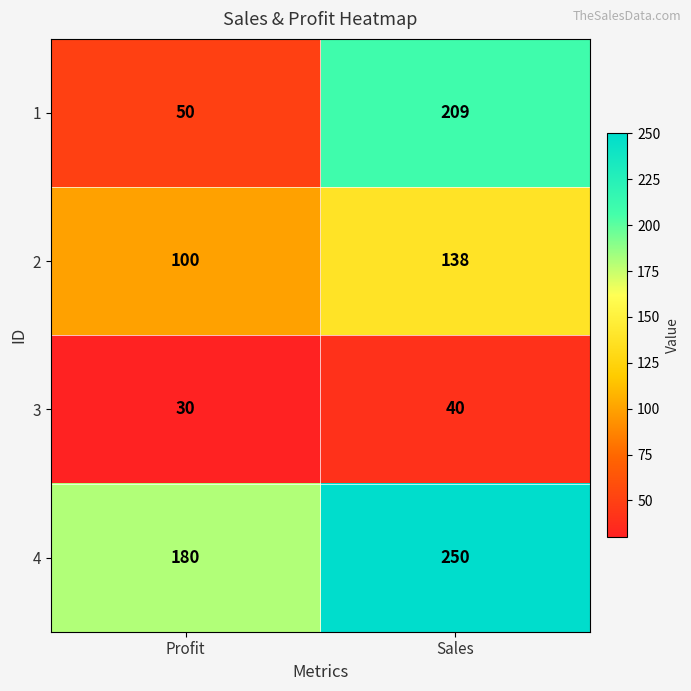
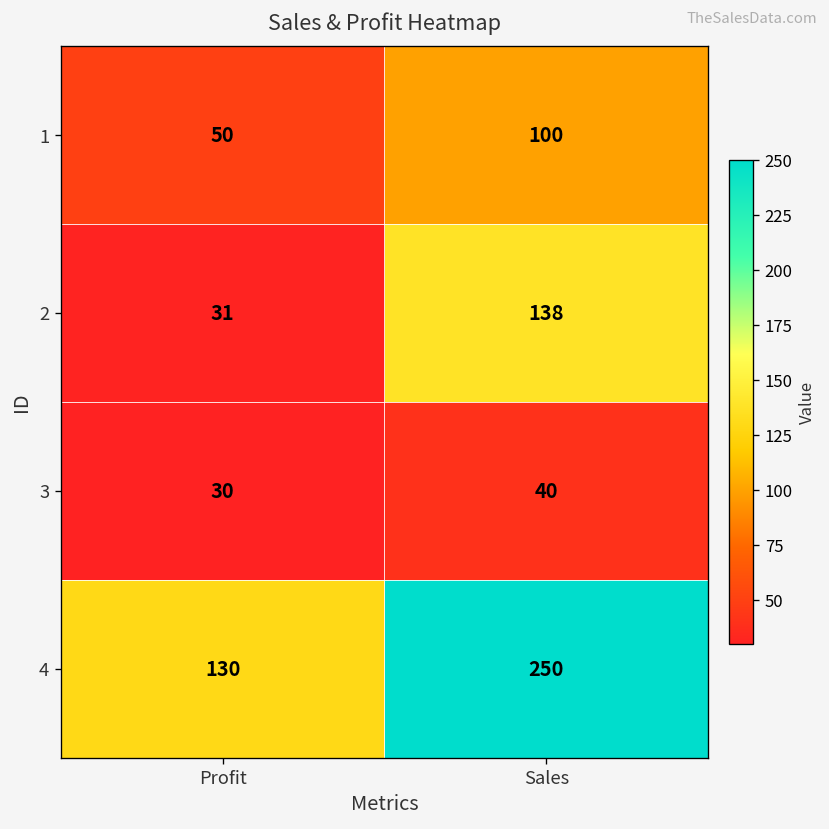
1, Sales: 209 -> 100
2, Profit: 100 -> 31
4, Profit: 180 -> 130
